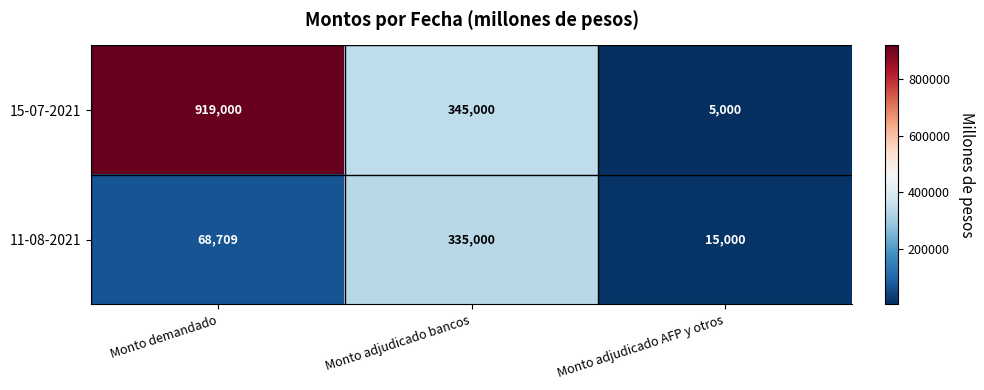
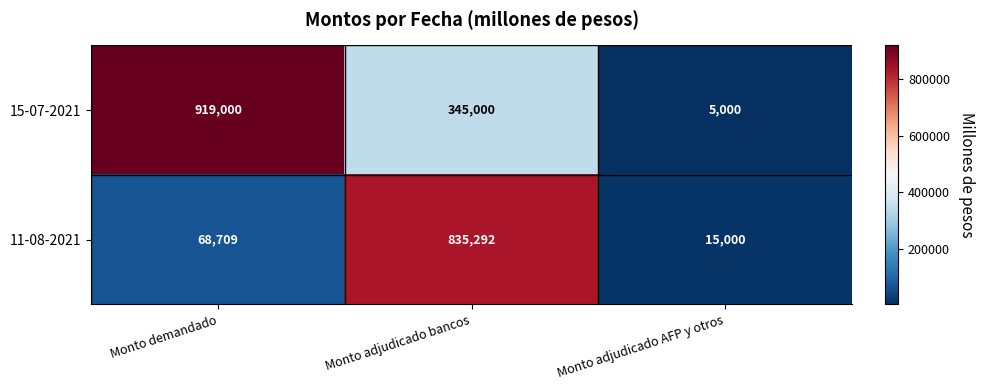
11-08-2021, Monto adjudicado bancos: 335,000 -> 835,292
